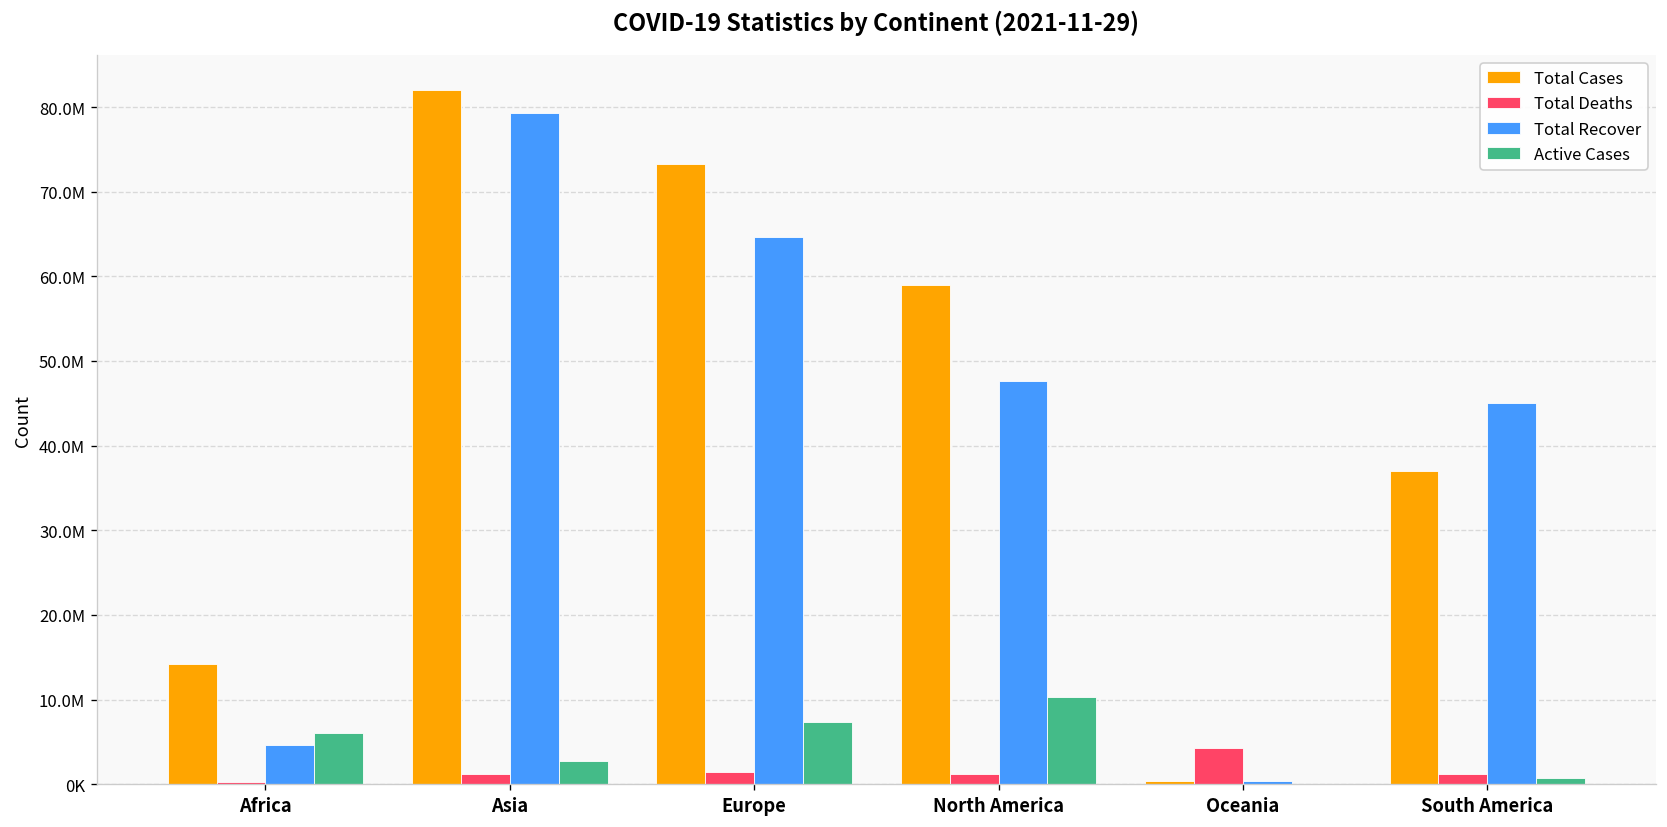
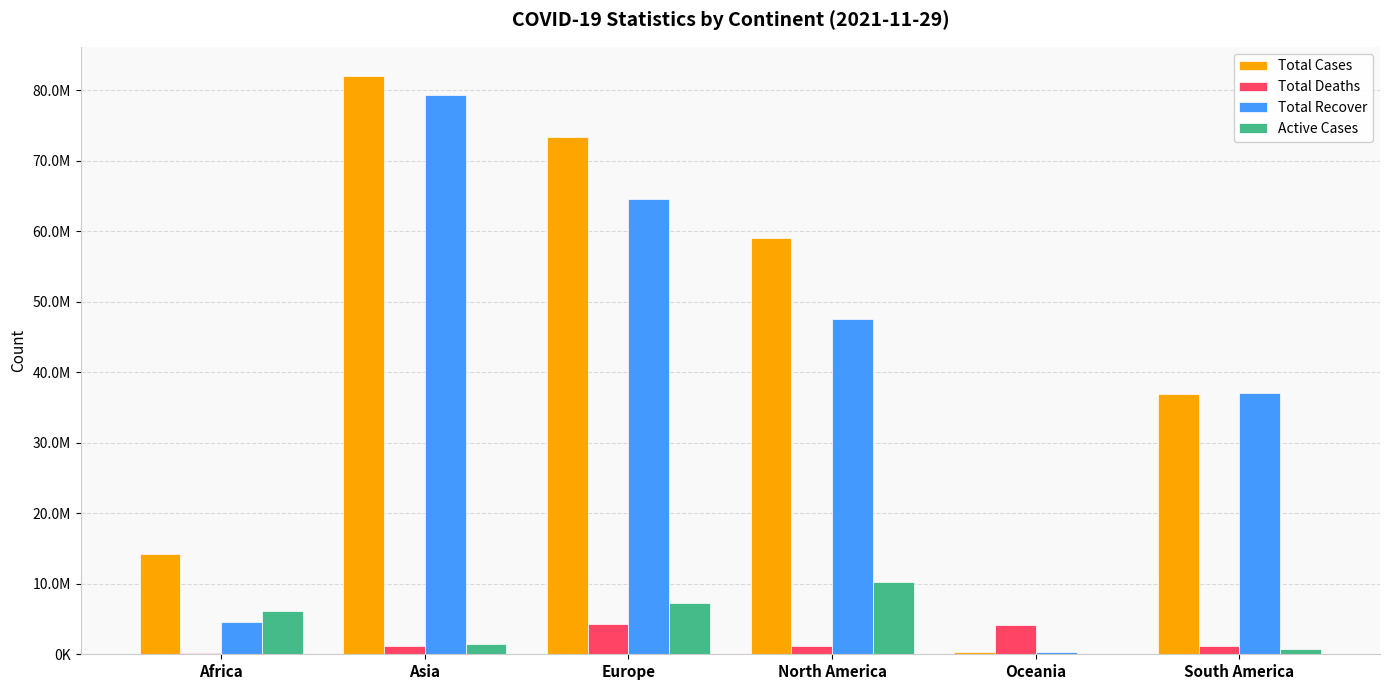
Active Cases, Asia: 3000000 -> 2000000
Total Deaths, Europe: 1000000 -> 4000000
Total Recover, South America: 45000000 -> 37000000
